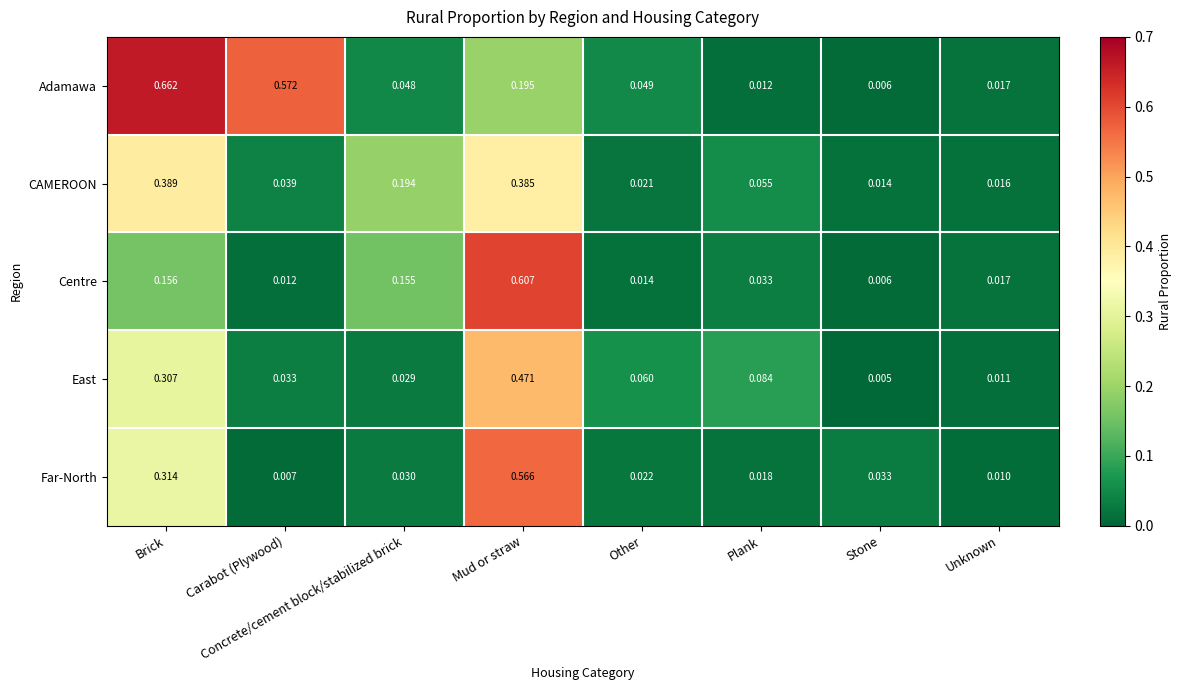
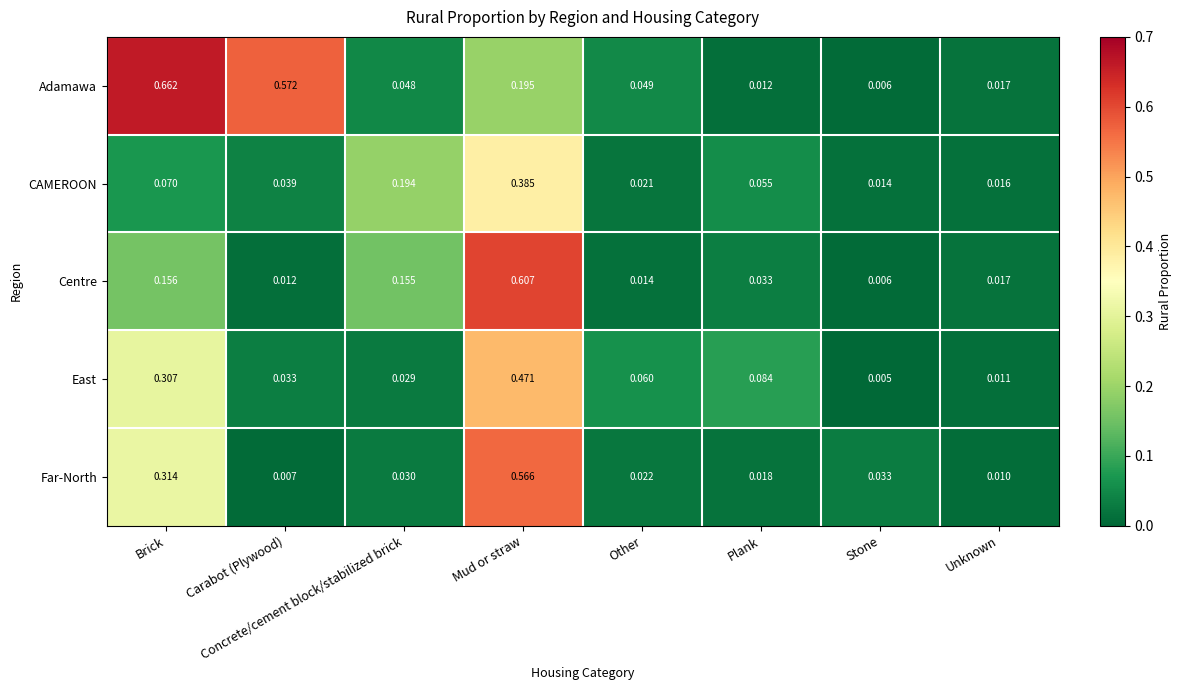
CAMEROON, Brick: 0.389 -> 0.070
